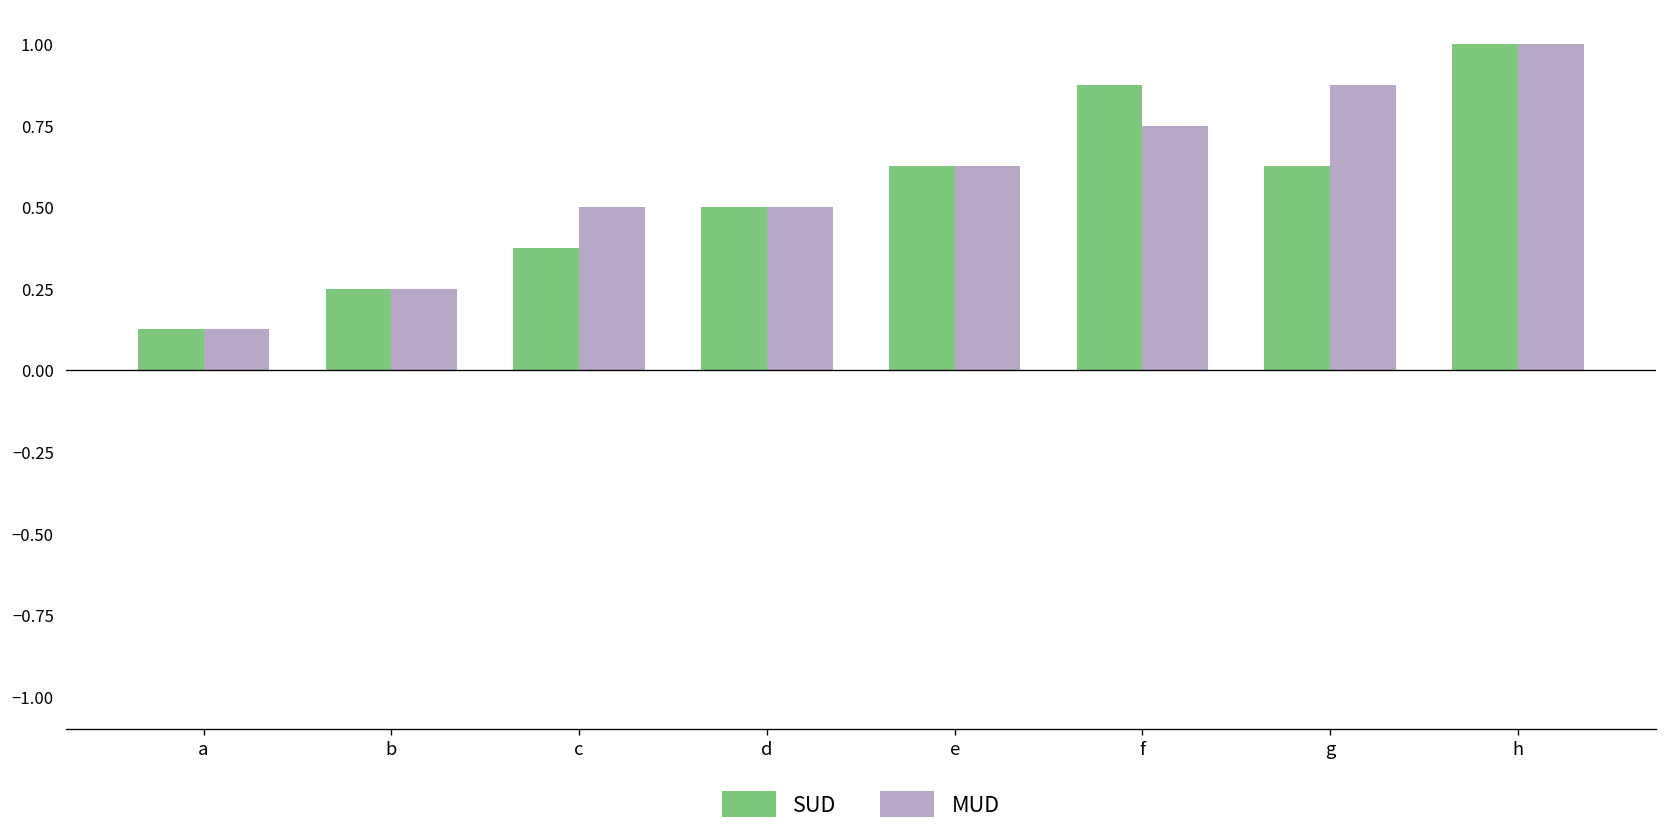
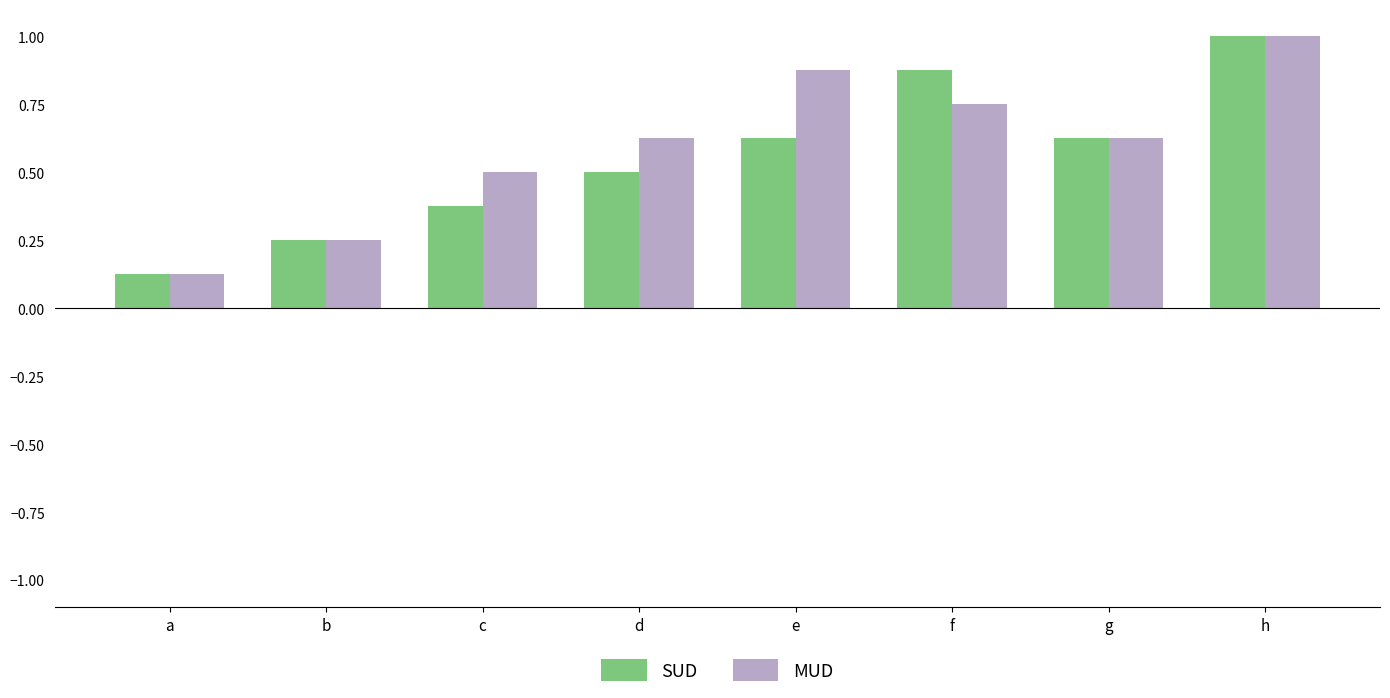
MUD, d: 0.50 -> 0.63
MUD, e: 0.63 -> 0.88
MUD, g: 0.88 -> 0.63
